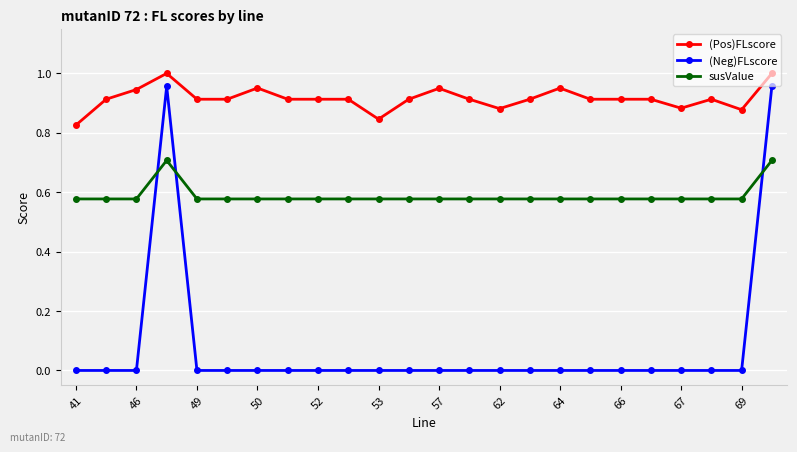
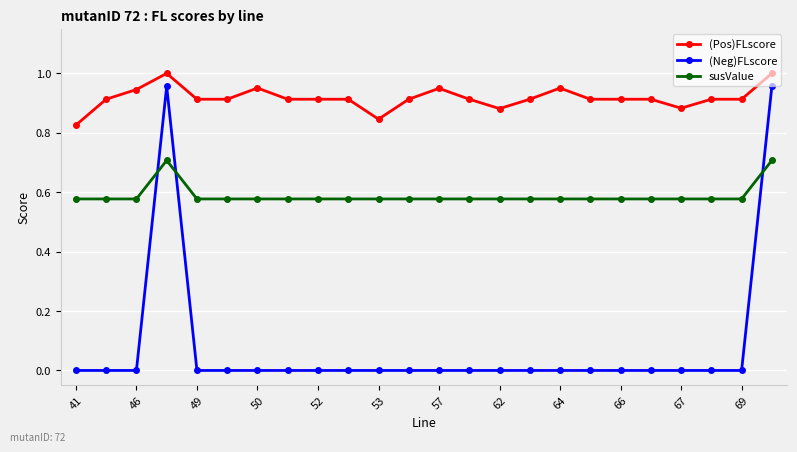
(Pos)FLscore, 69: 0.88 -> 0.91
